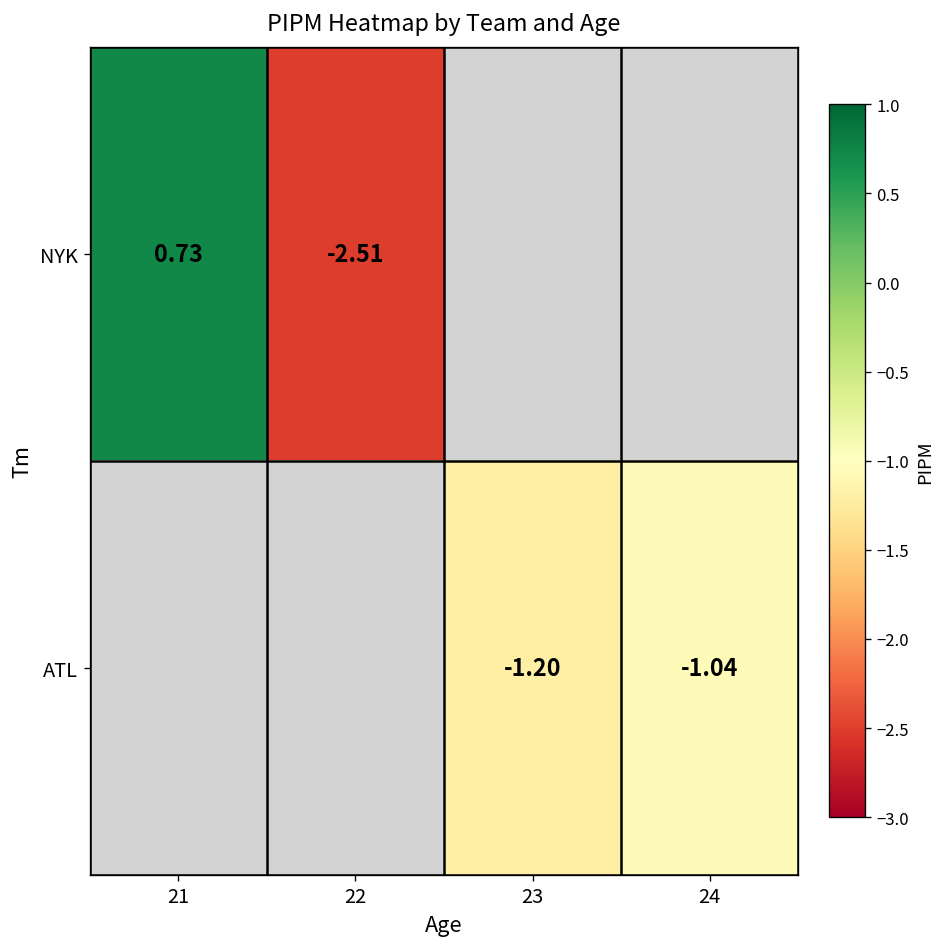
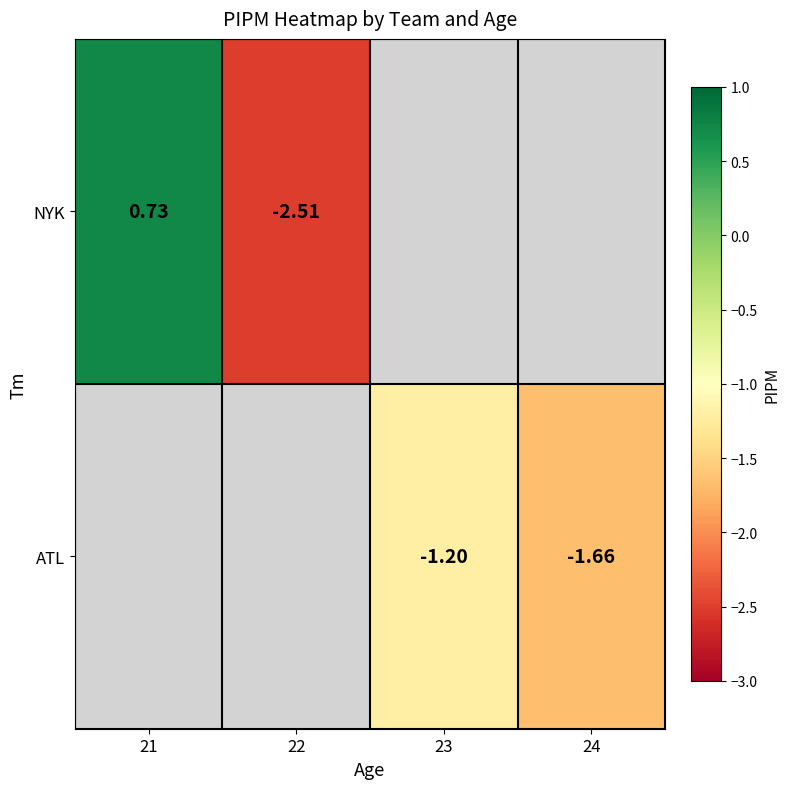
ATL, 24: -1.04 -> -1.66
